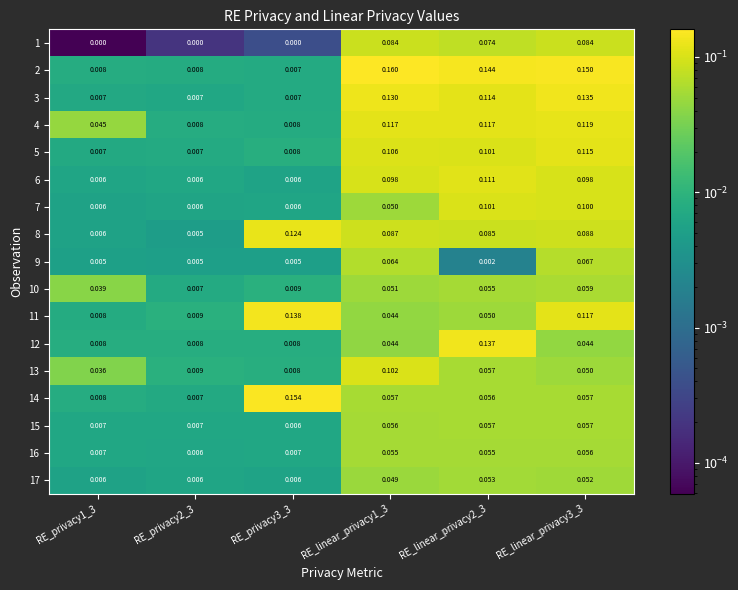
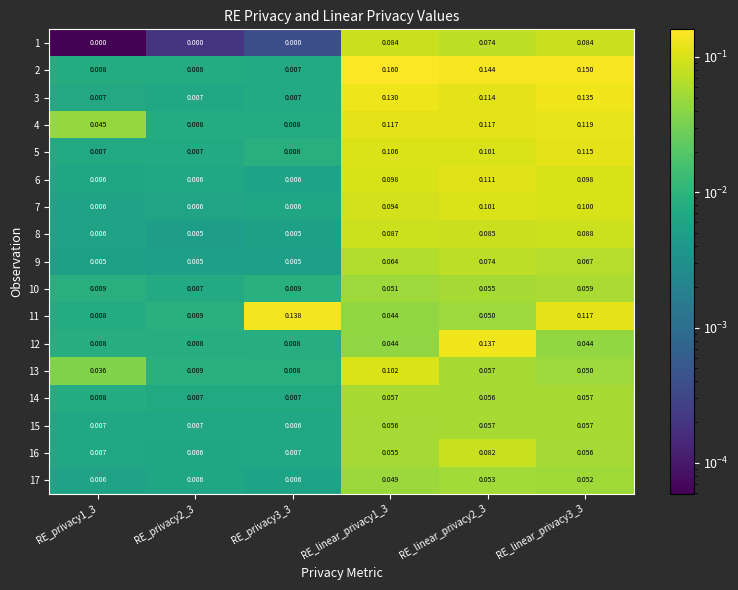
7, RE_linear_privacy1_3: 0.050 -> 0.094
8, RE_privacy3_3: 0.124 -> 0.005
9, RE_linear_privacy2_3: 0.002 -> 0.074
10, RE_privacy1_3: 0.039 -> 0.009
14, RE_privacy3_3: 0.154 -> 0.007
16, RE_linear_privacy2_3: 0.055 -> 0.082
